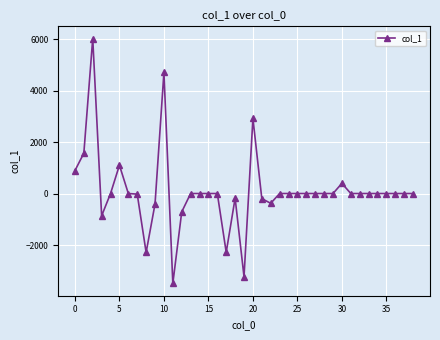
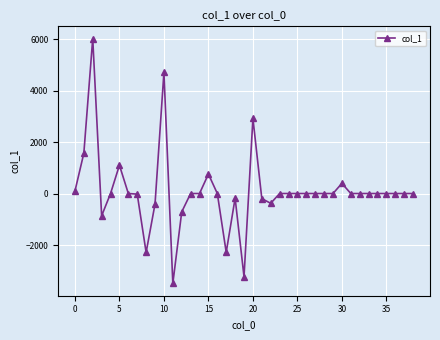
0: 900 -> 100
15: 0 -> 800
